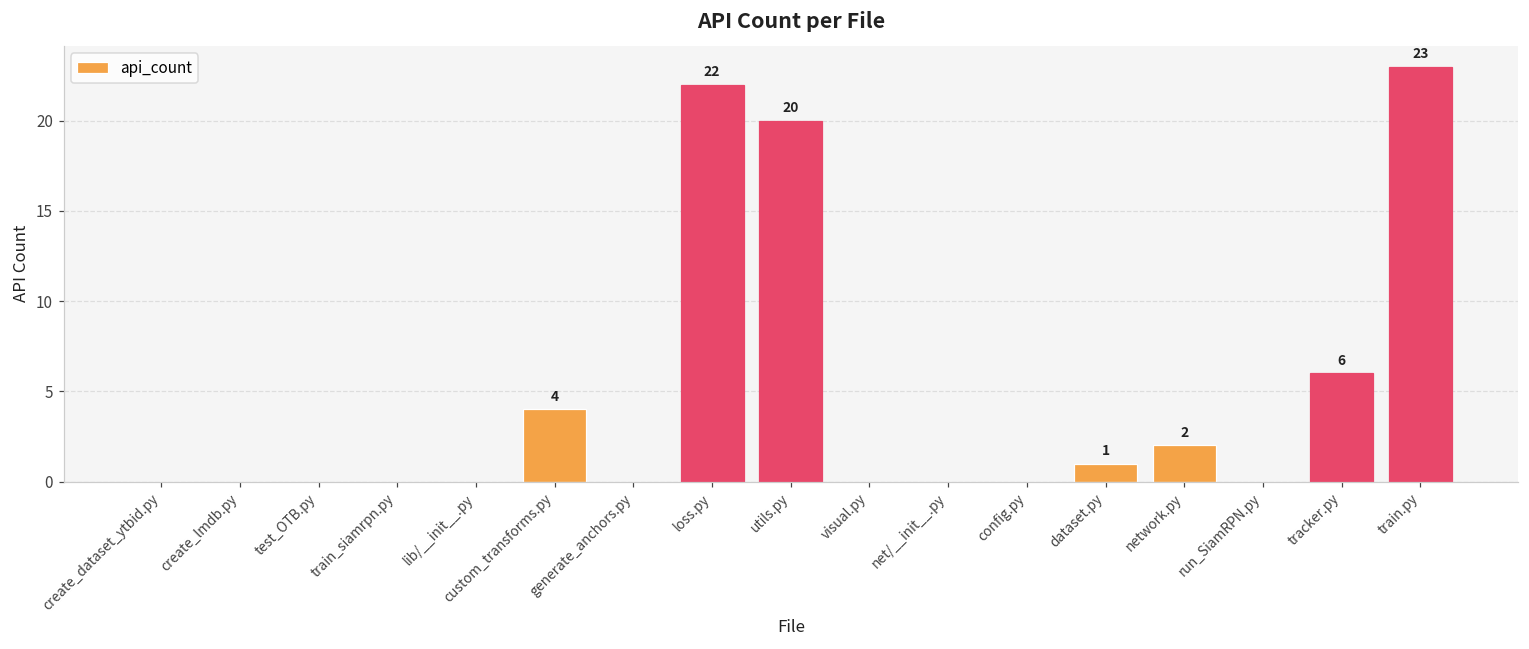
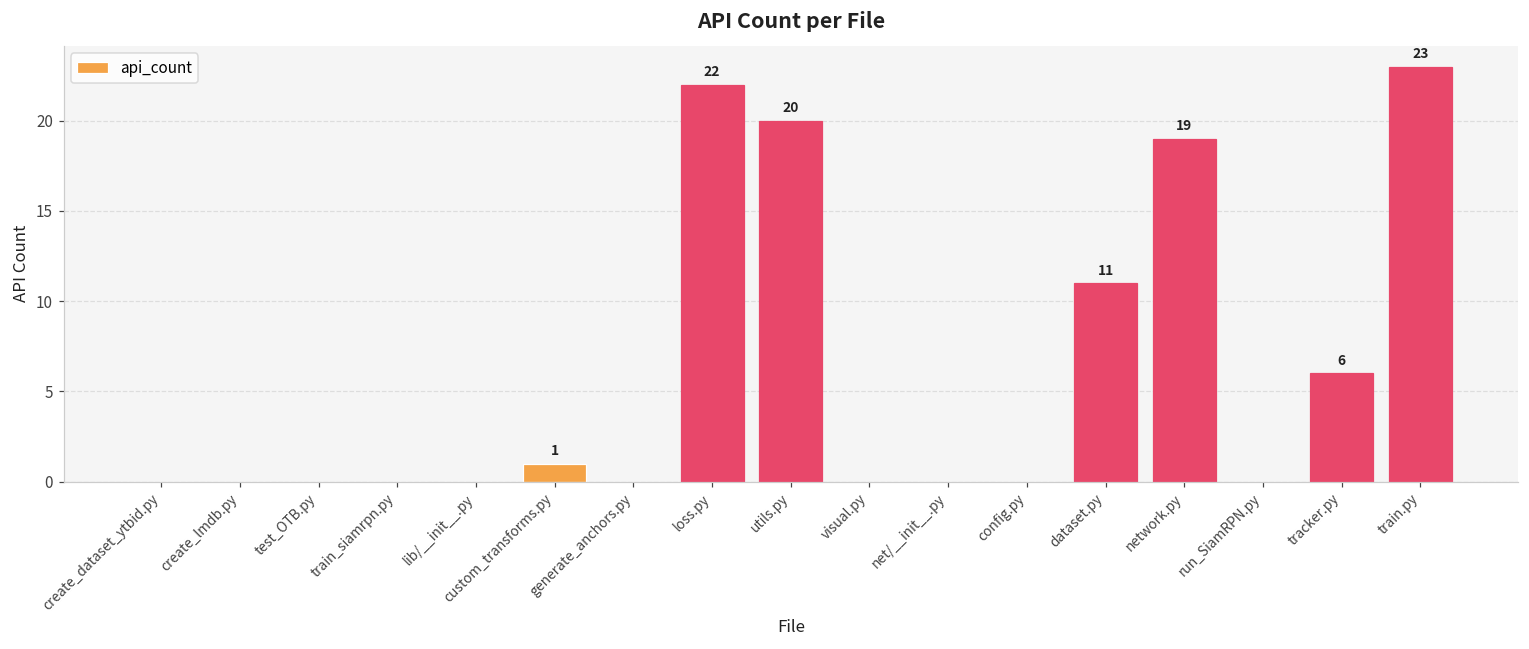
custom_transforms.py: 4 -> 1
dataset.py: 1 -> 11
network.py: 2 -> 19
